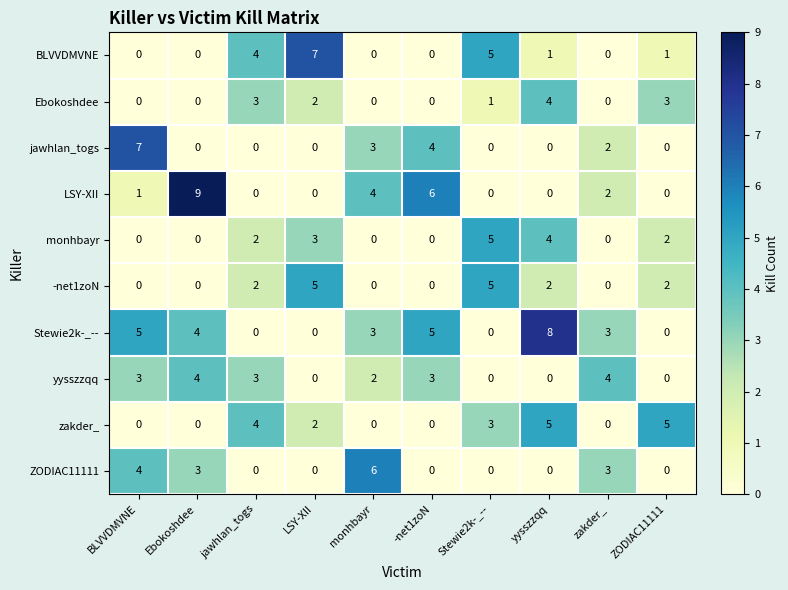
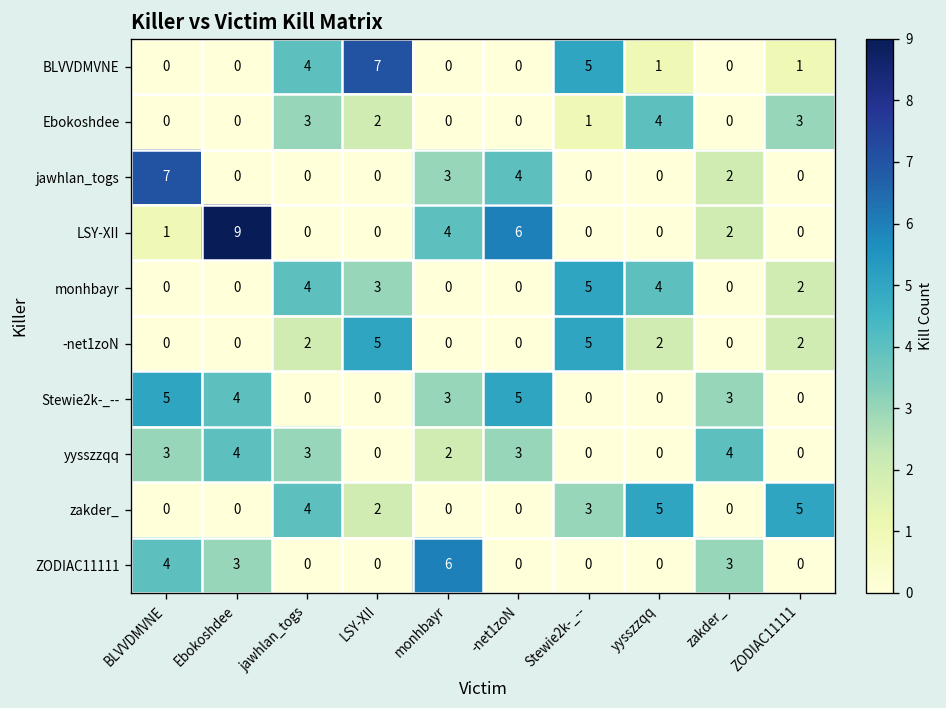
monhbayr, jawhlan_togs: 2 -> 4
Stewie2k-_--, yysszzqq: 8 -> 0
